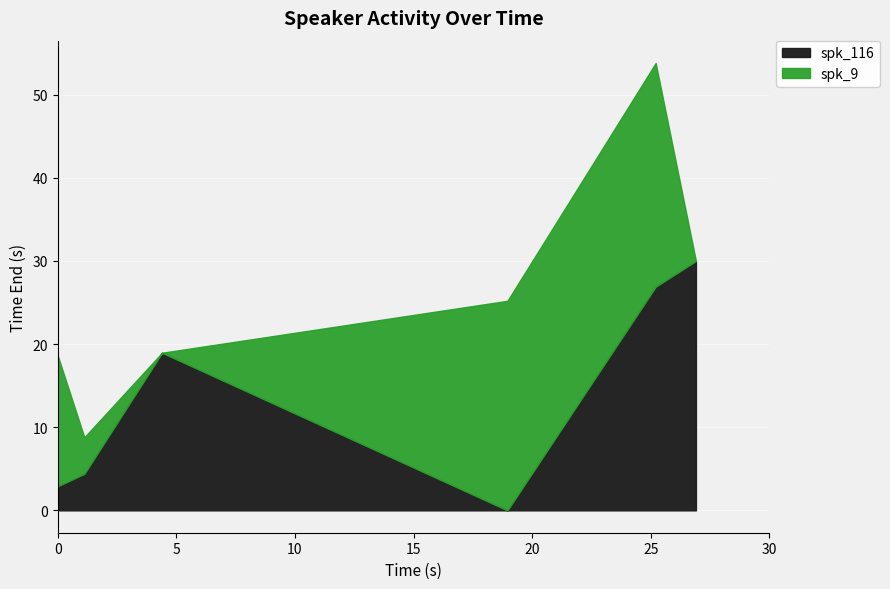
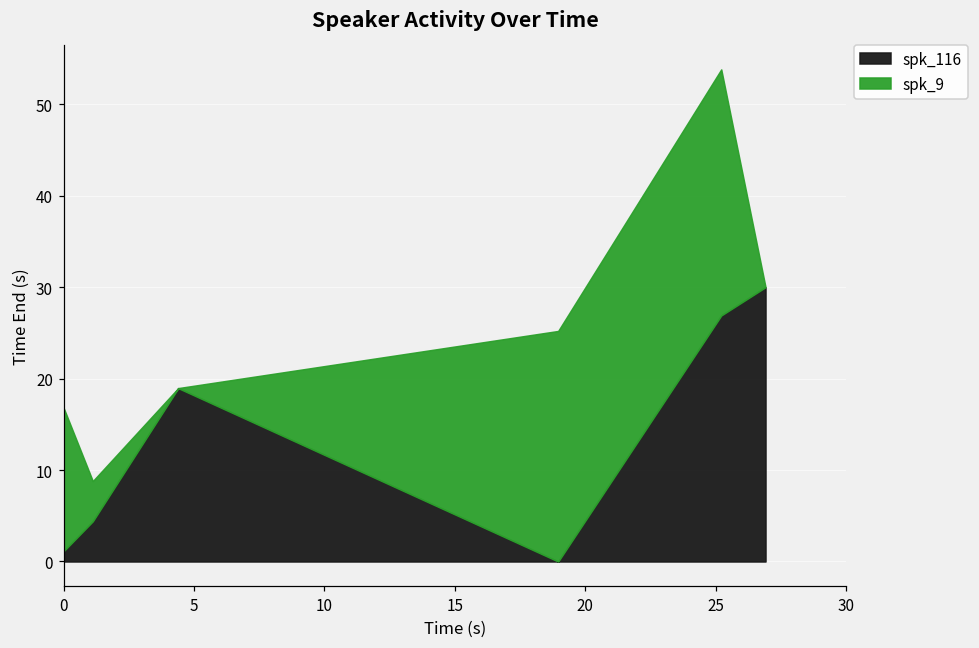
spk_116, 0: 3 -> 1
